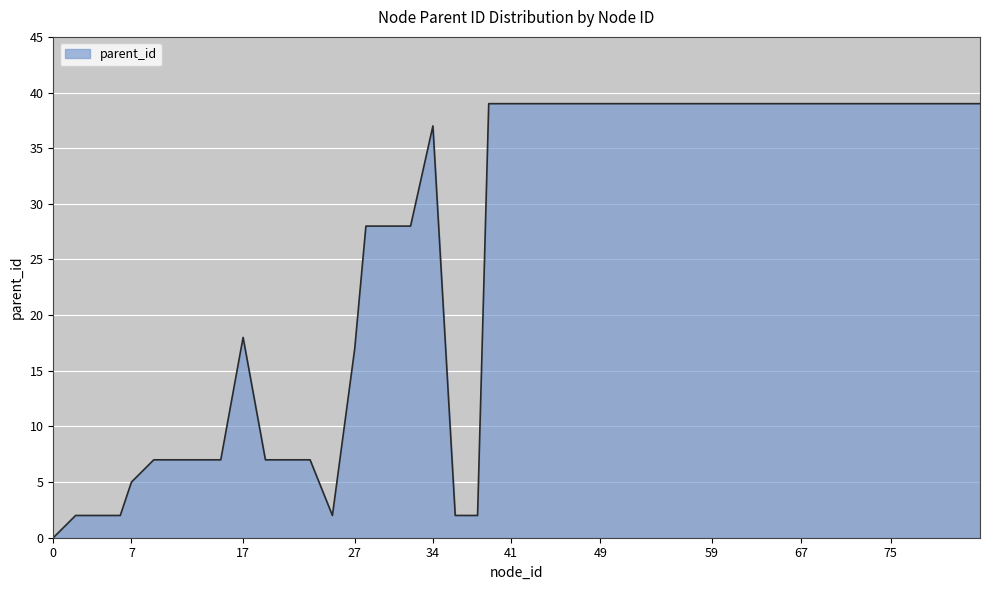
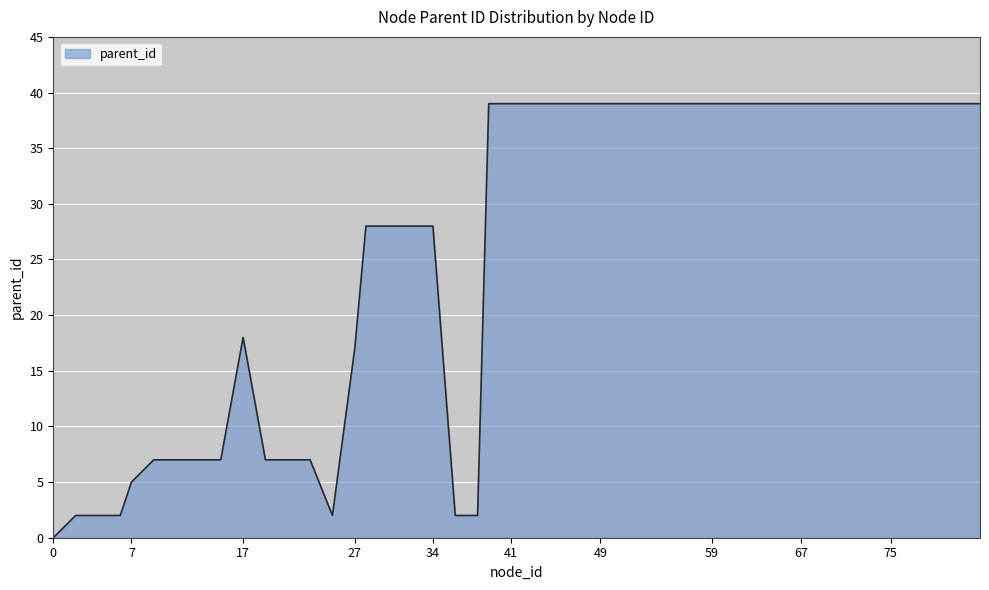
34: 37 -> 28
